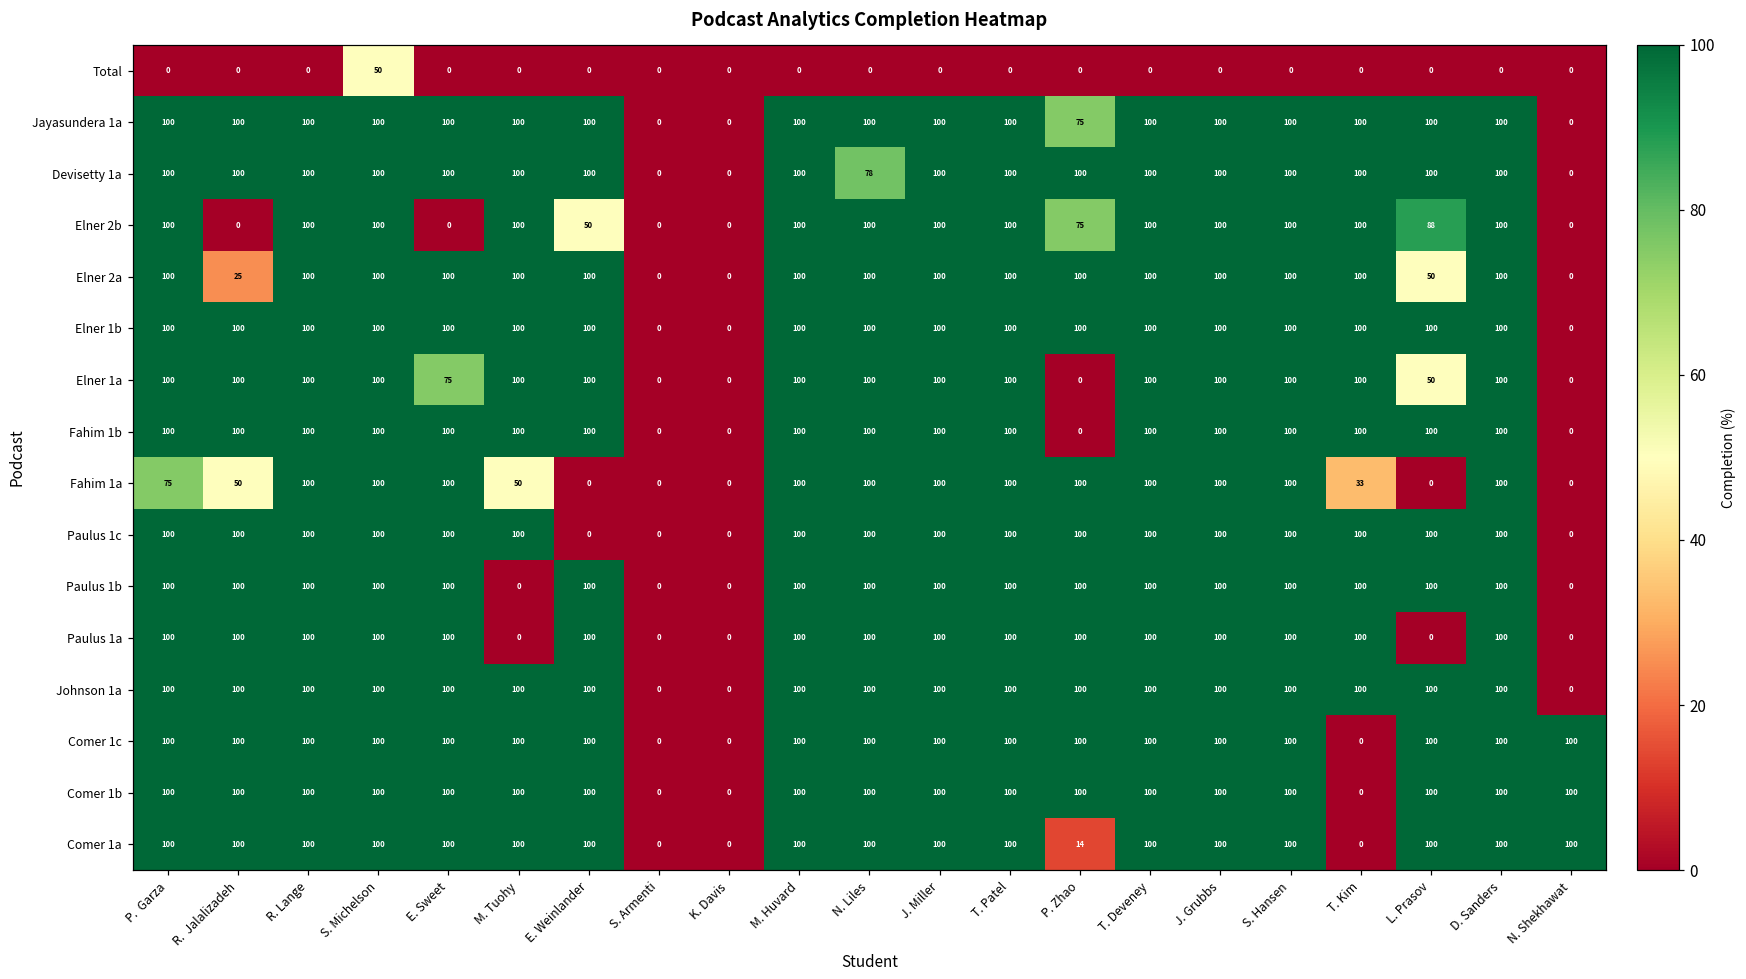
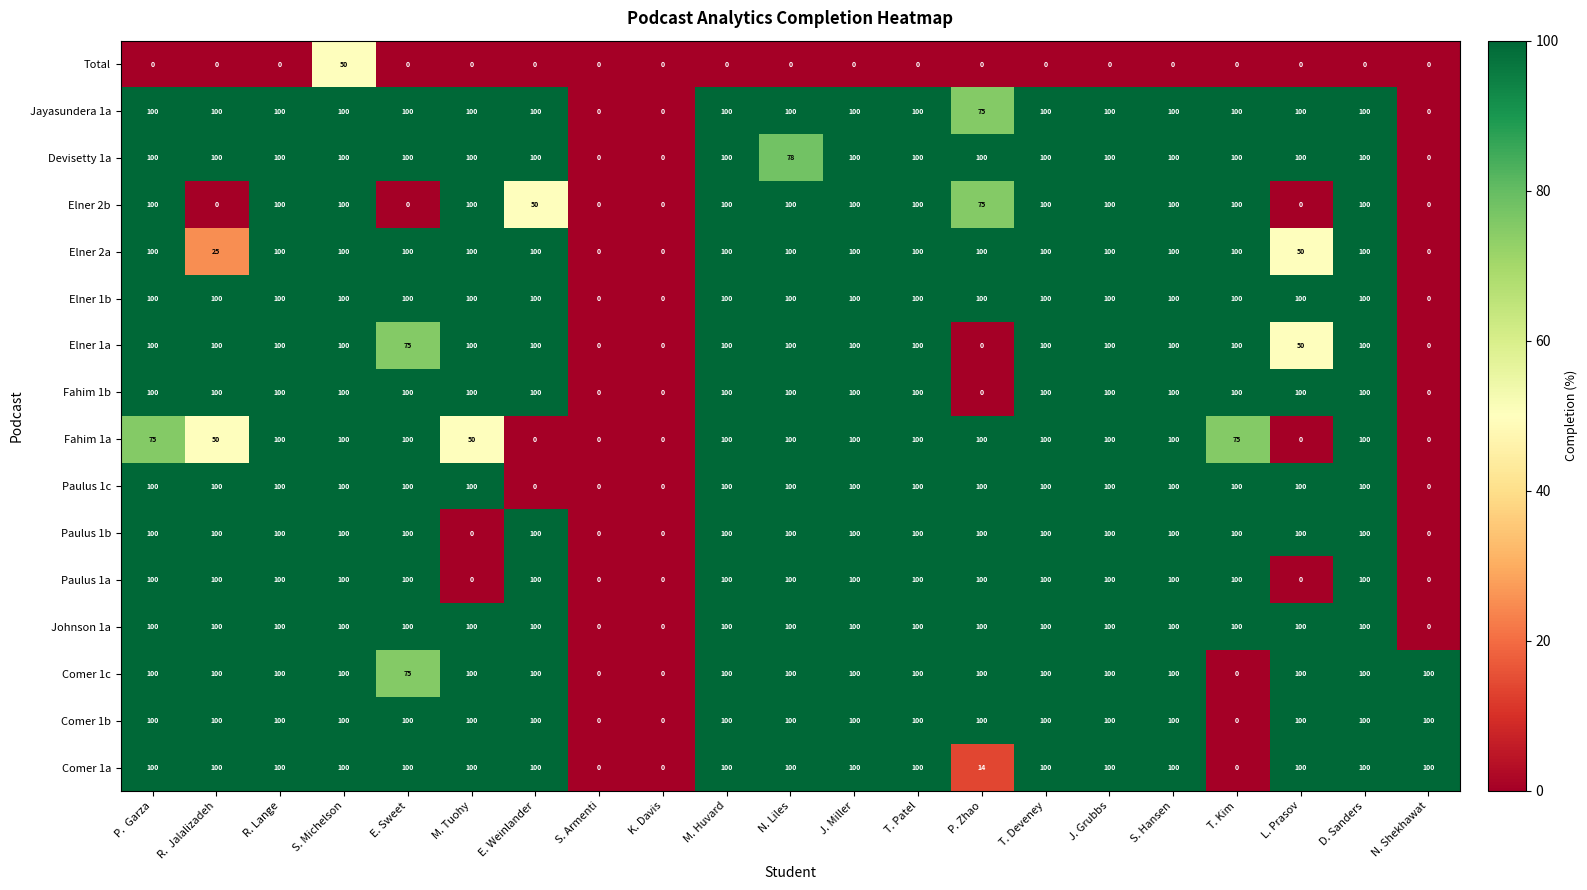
Elner 2b, L. Prasov: 88 -> 0
Fahim 1a, T. Kim: 33 -> 75
Comer 1c, E. Sweet: 100 -> 75
